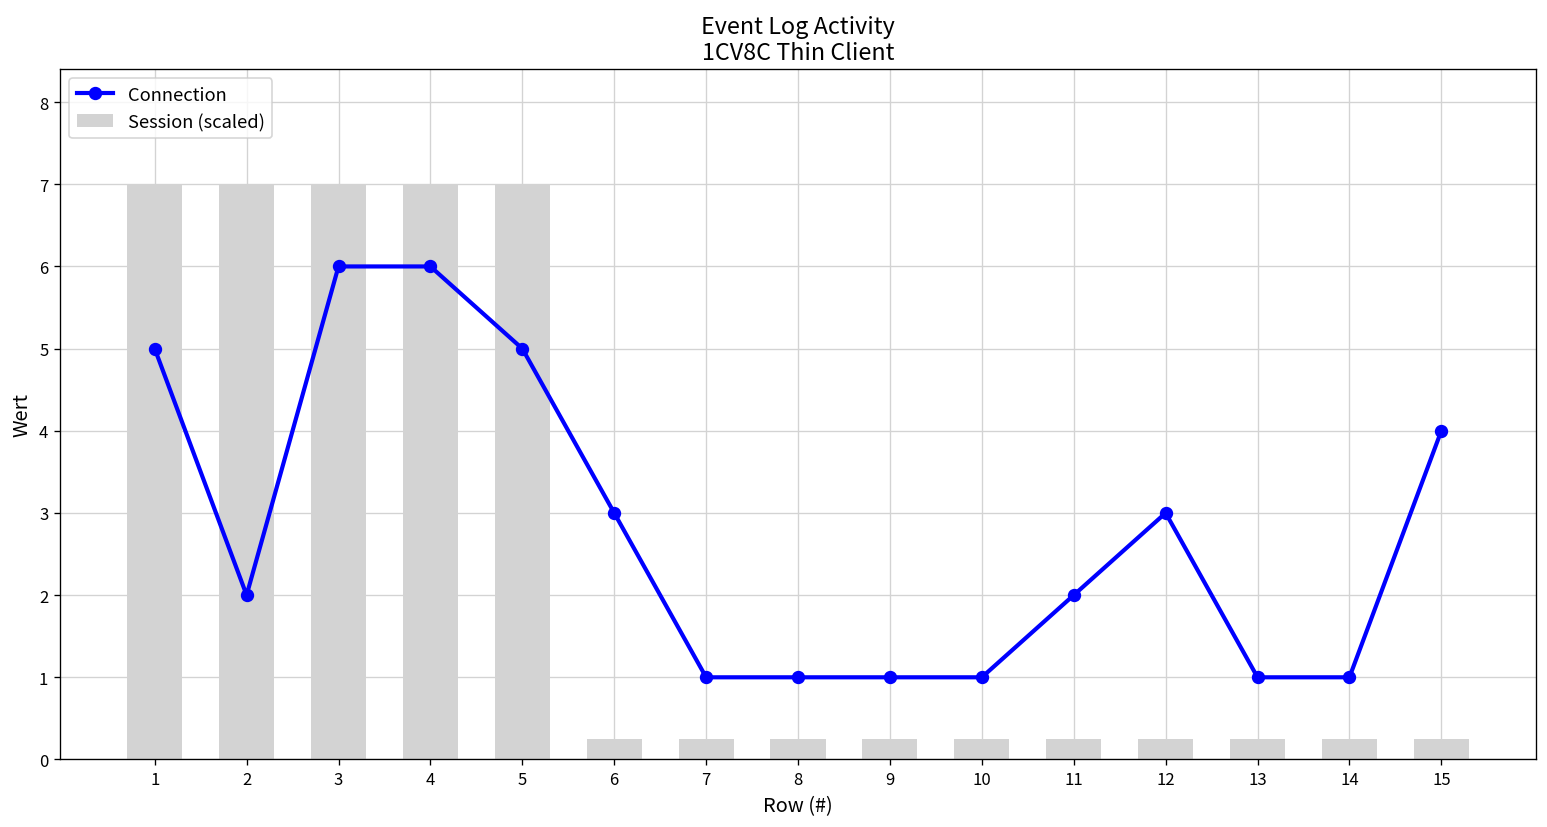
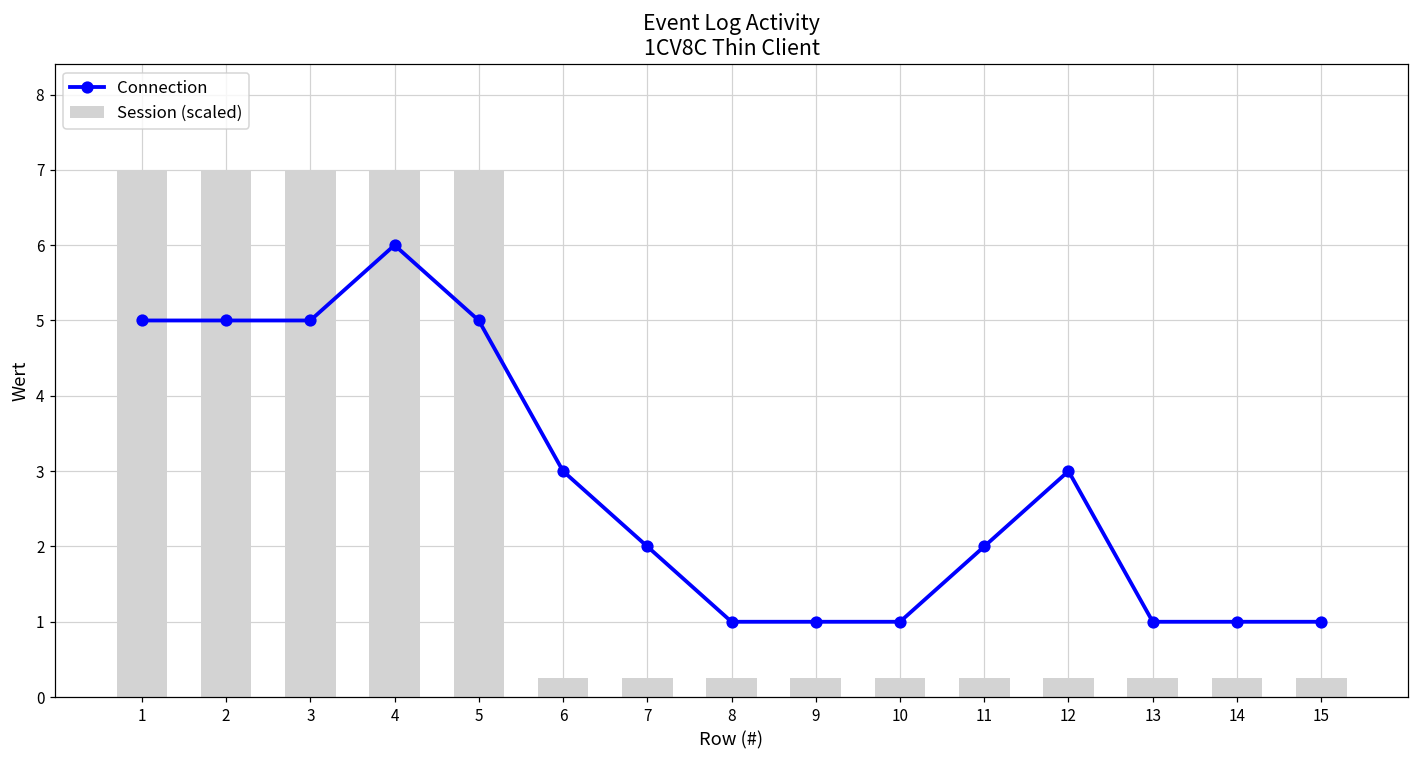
Connection, 2: 2 -> 5
Connection, 3: 6 -> 5
Connection, 7: 1 -> 2
Connection, 15: 4 -> 1
